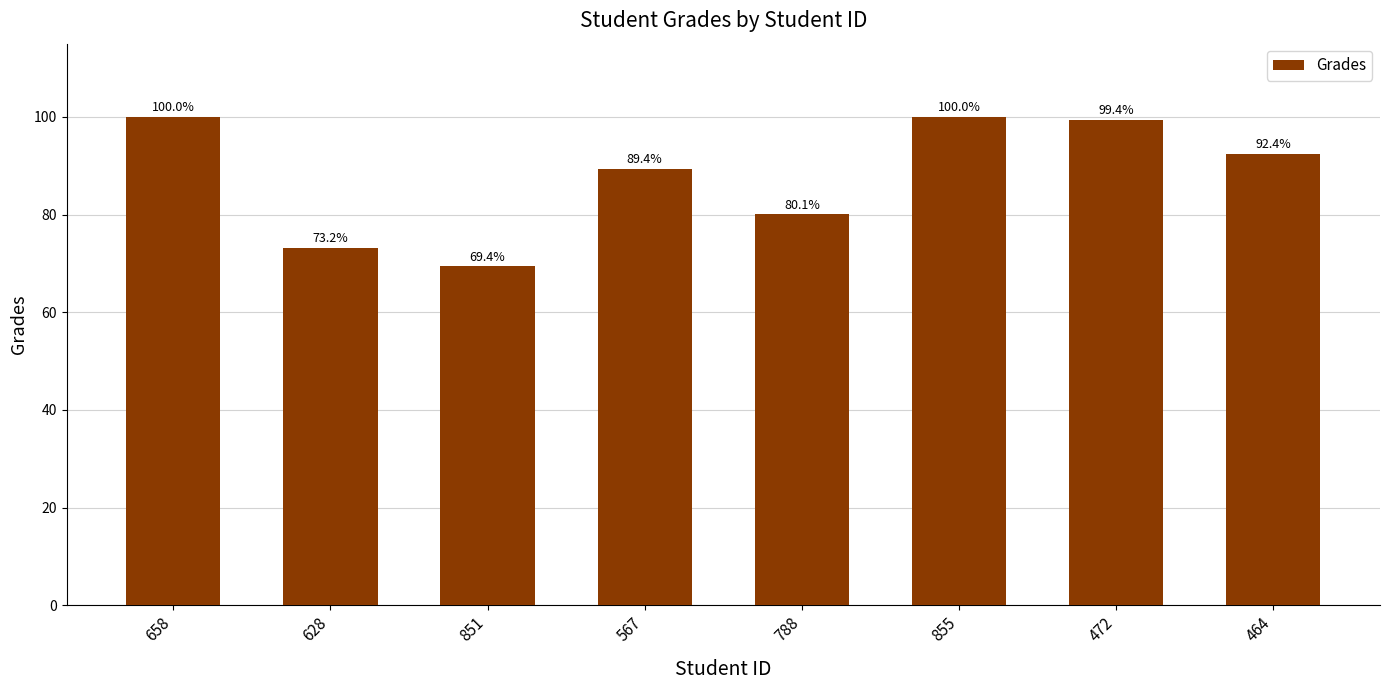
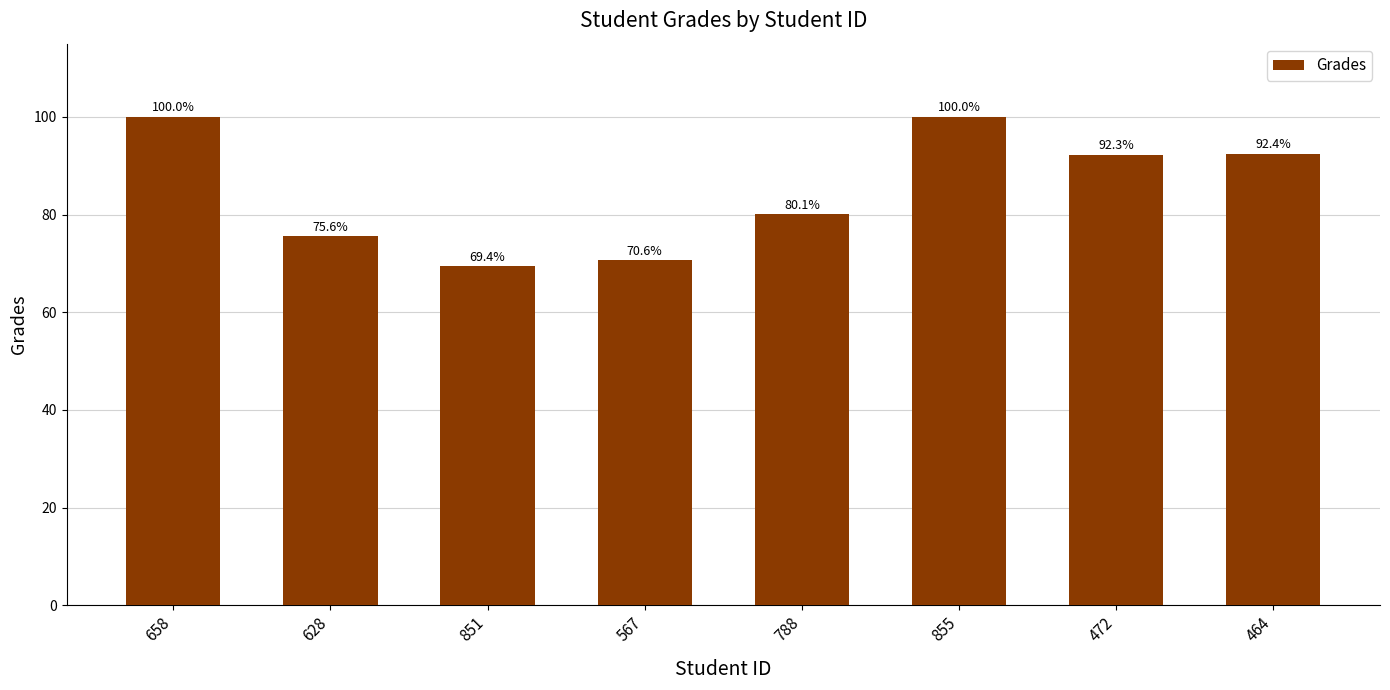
628: 73.2% -> 75.6%
567: 89.4% -> 70.6%
472: 99.4% -> 92.3%
